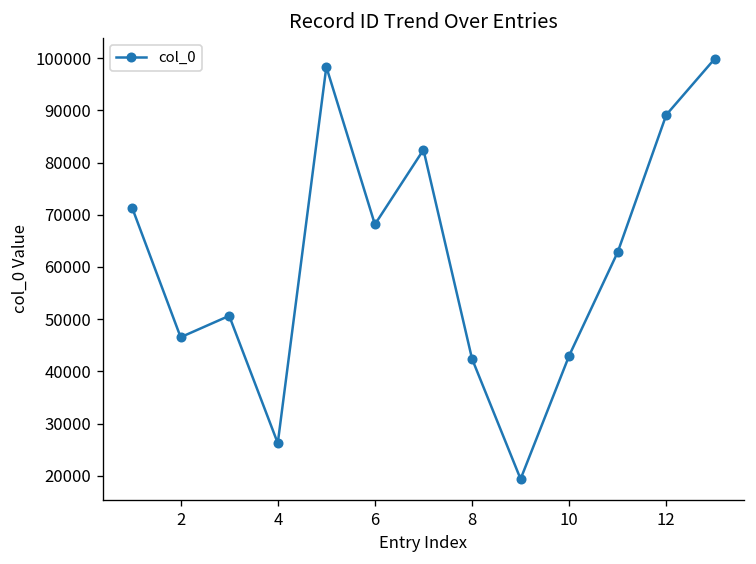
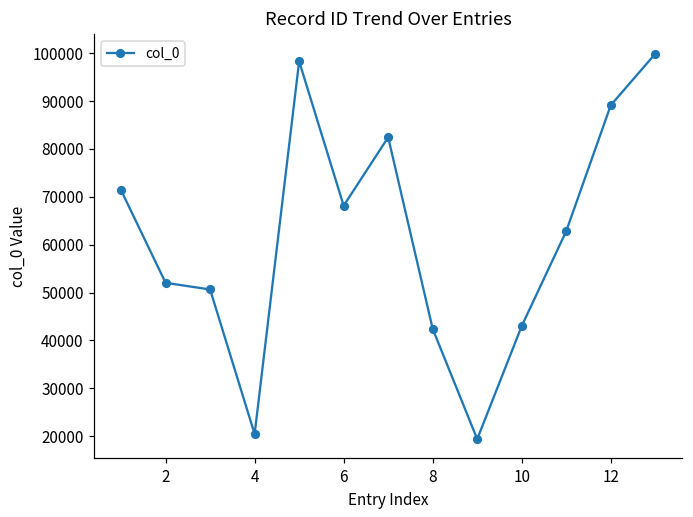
2: 47000 -> 52000
4: 26000 -> 20000
